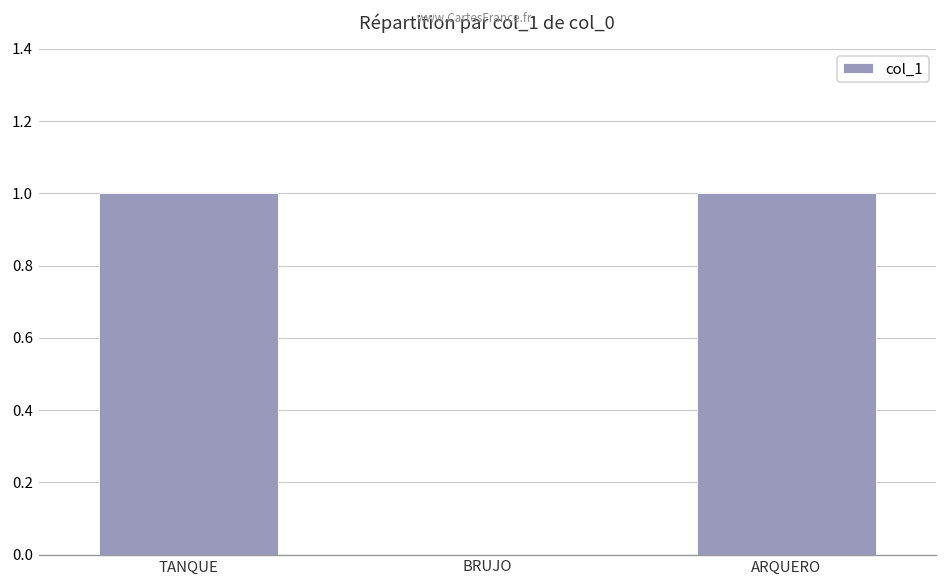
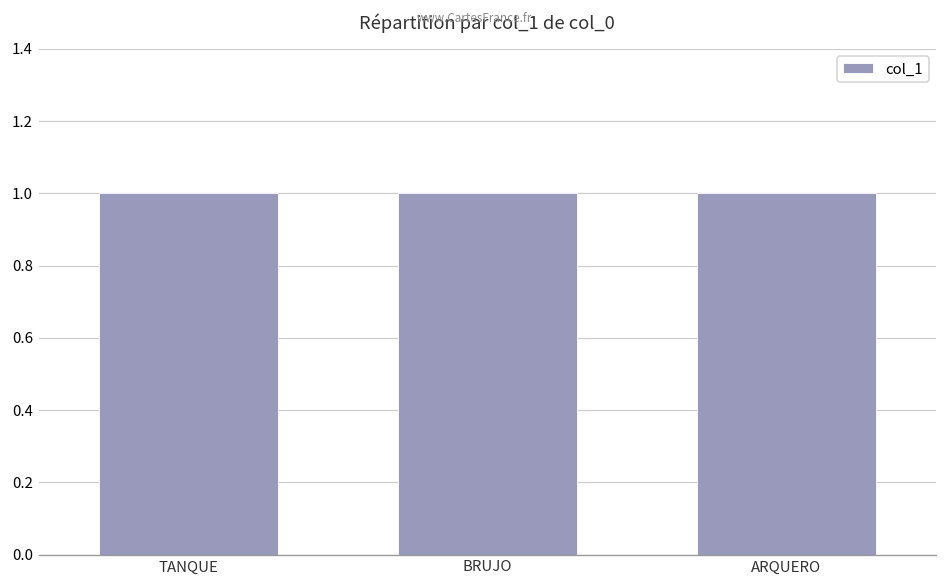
BRUJO: 0 -> 1
